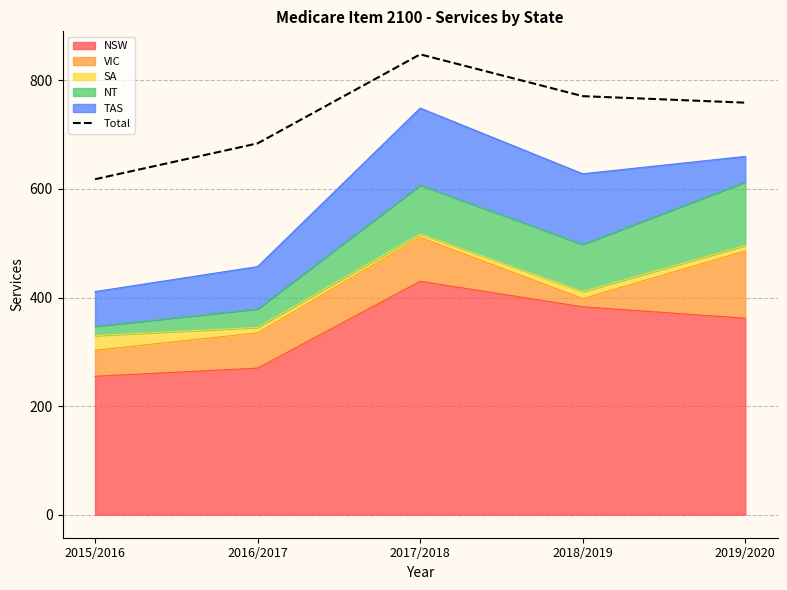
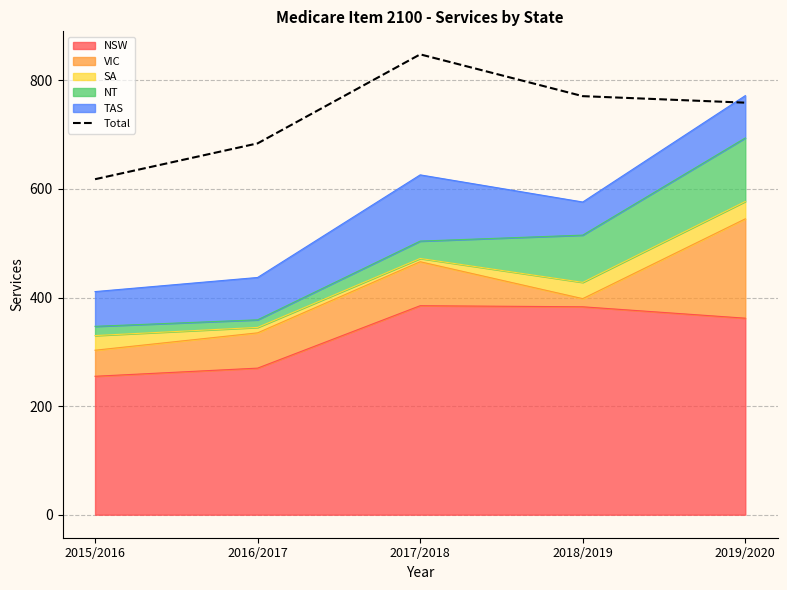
NT, 2016/2017: 30 -> 10
NSW, 2017/2018: 430 -> 390
NT, 2017/2018: 90 -> 30
TAS, 2017/2018: 140 -> 120
SA, 2018/2019: 10 -> 30
TAS, 2018/2019: 130 -> 60
VIC, 2019/2020: 120 -> 180
SA, 2019/2020: 10 -> 30
TAS, 2019/2020: 50 -> 80
